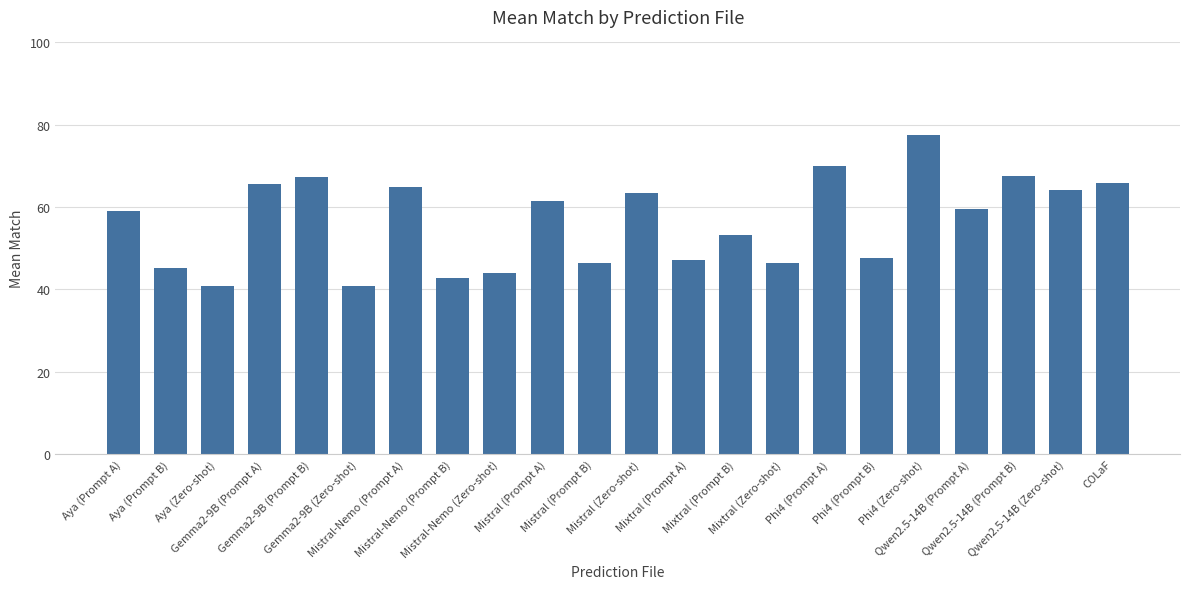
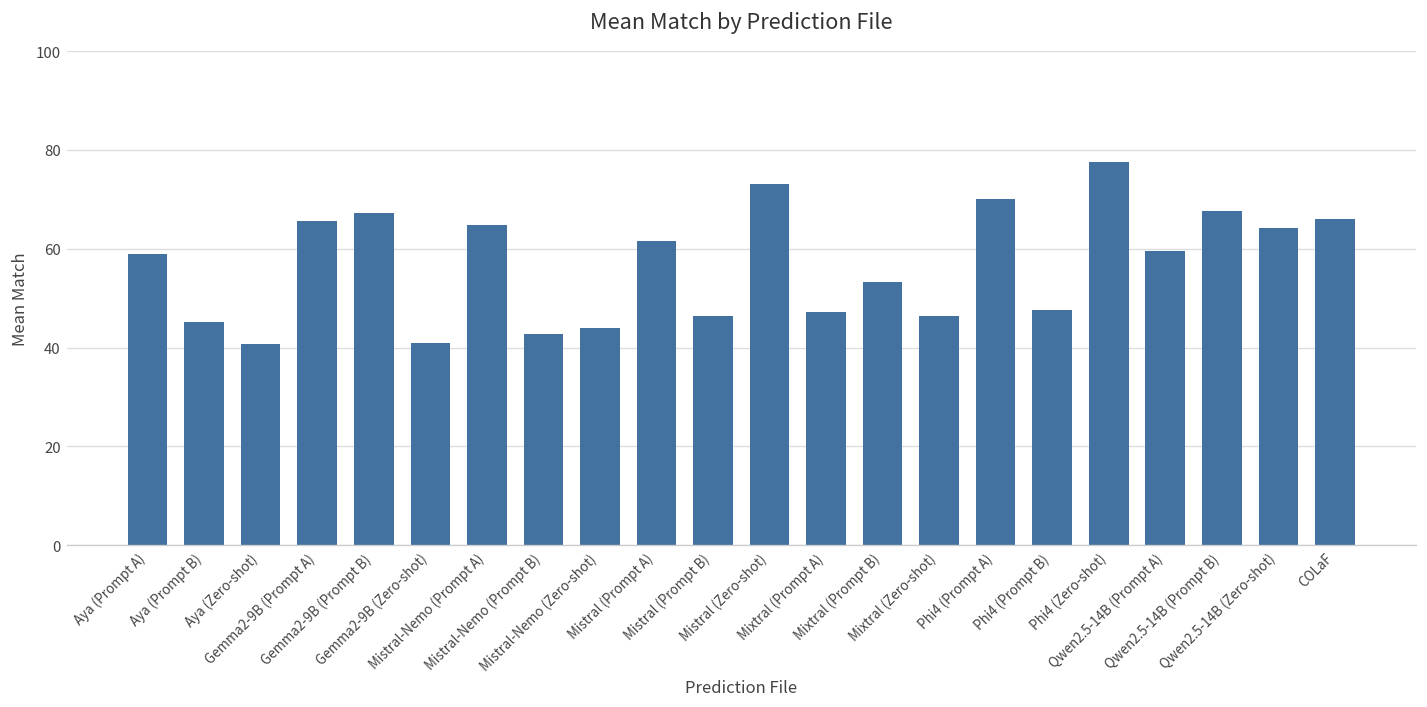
Mistral (Zero-shot): 64 -> 73
